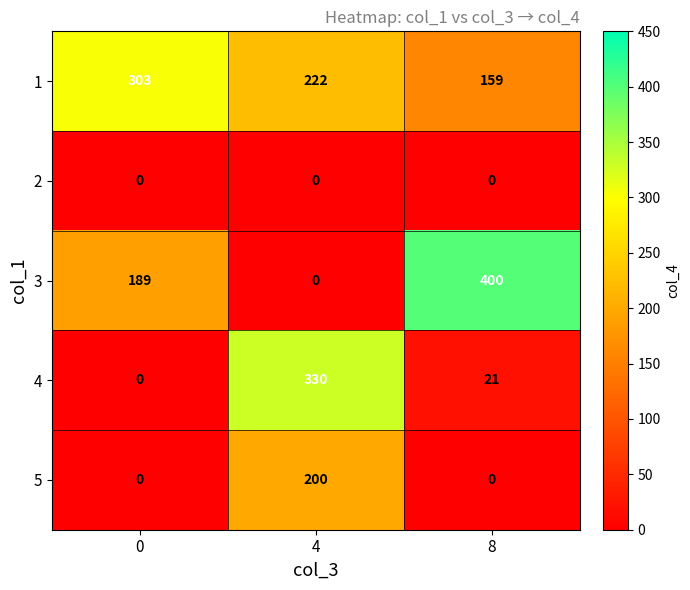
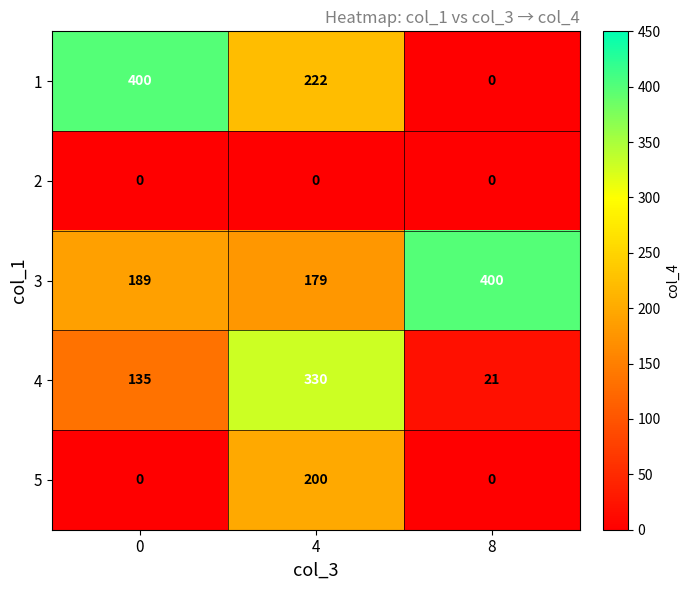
1, 0: 303 -> 400
1, 8: 159 -> 0
3, 4: 0 -> 179
4, 0: 0 -> 135
